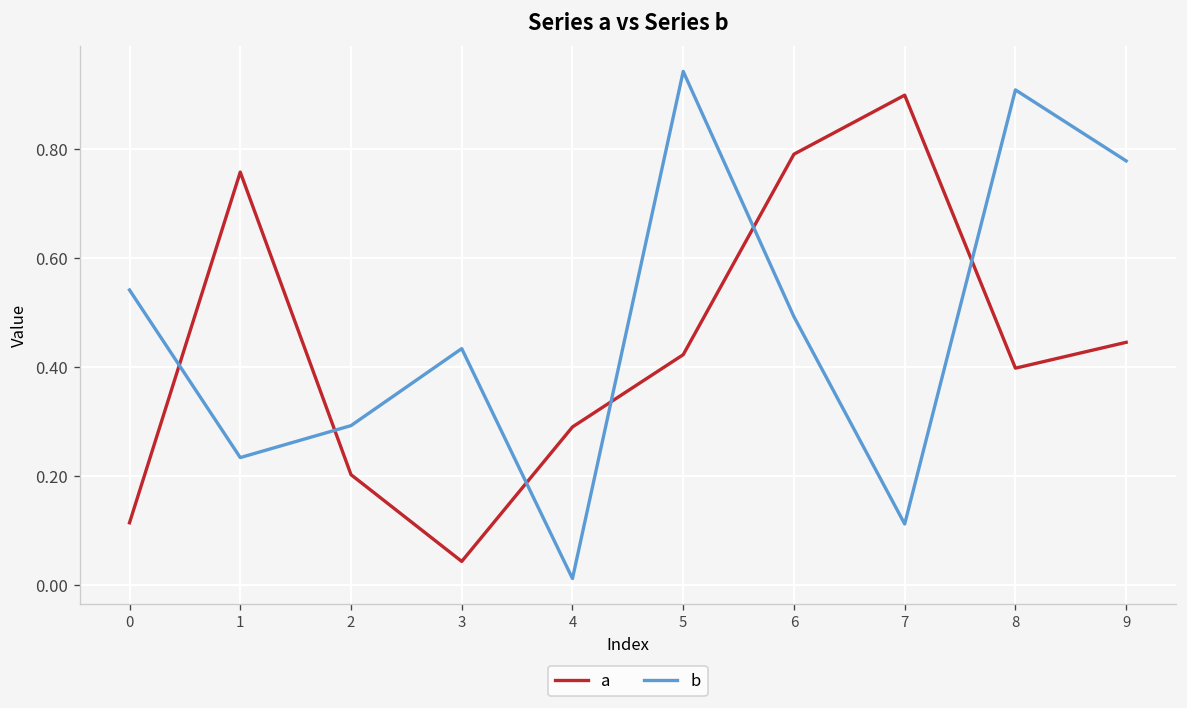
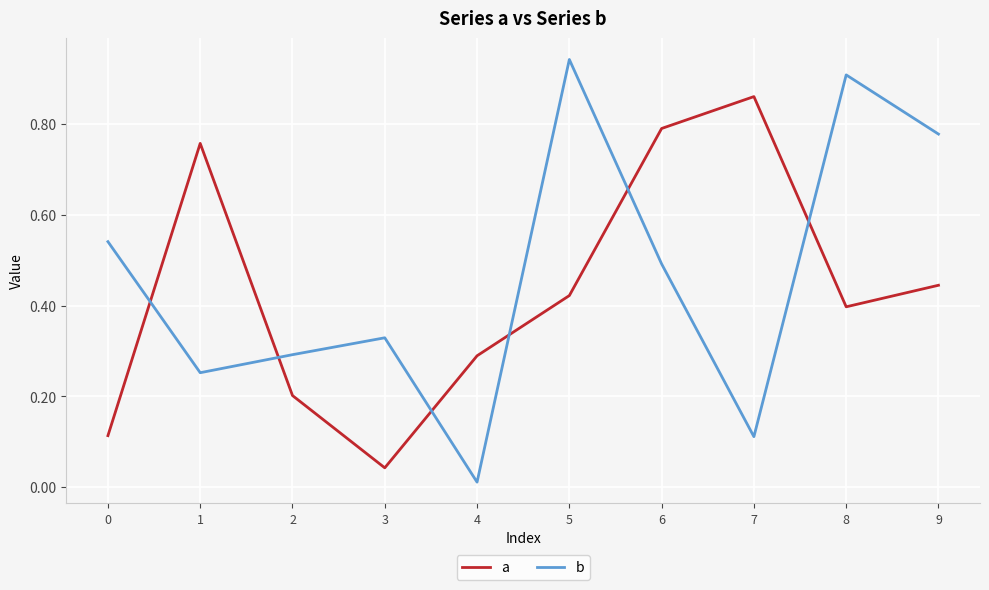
b, 1: 0.23 -> 0.25
b, 3: 0.43 -> 0.33
a, 7: 0.90 -> 0.86
